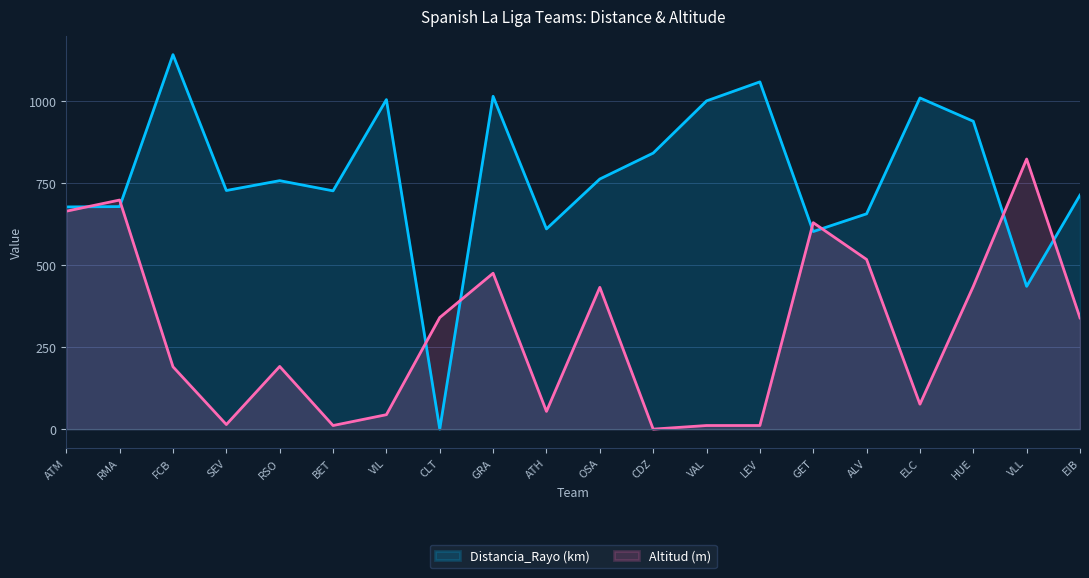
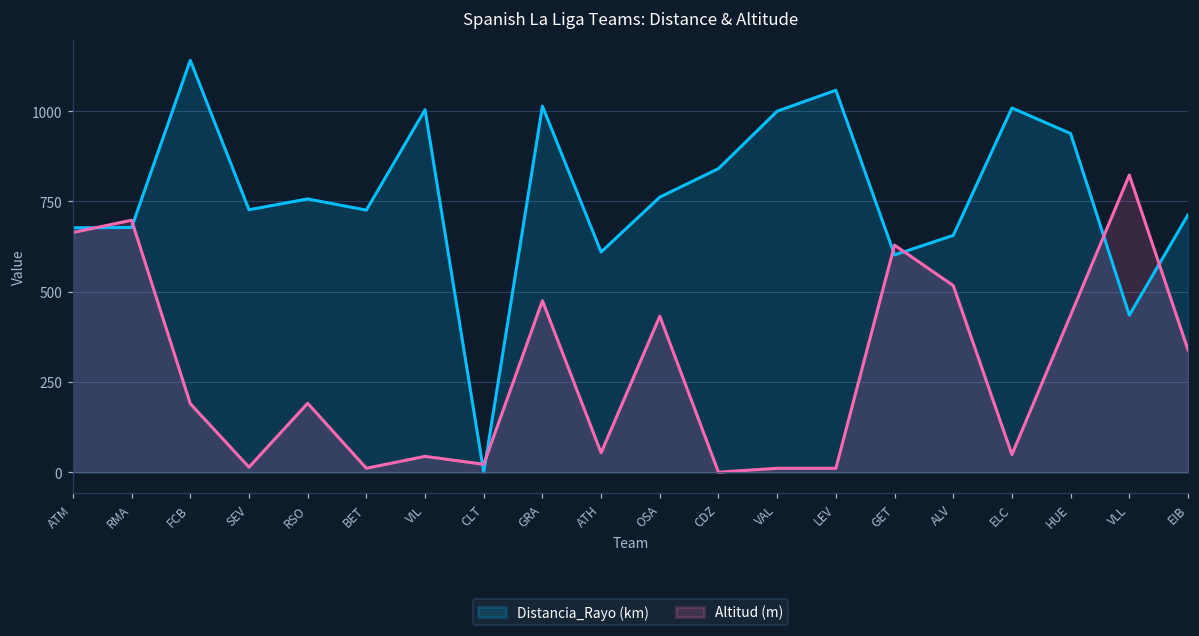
Altitud (m), CLT: 340 -> 20
Altitud (m), ELC: 80 -> 50
